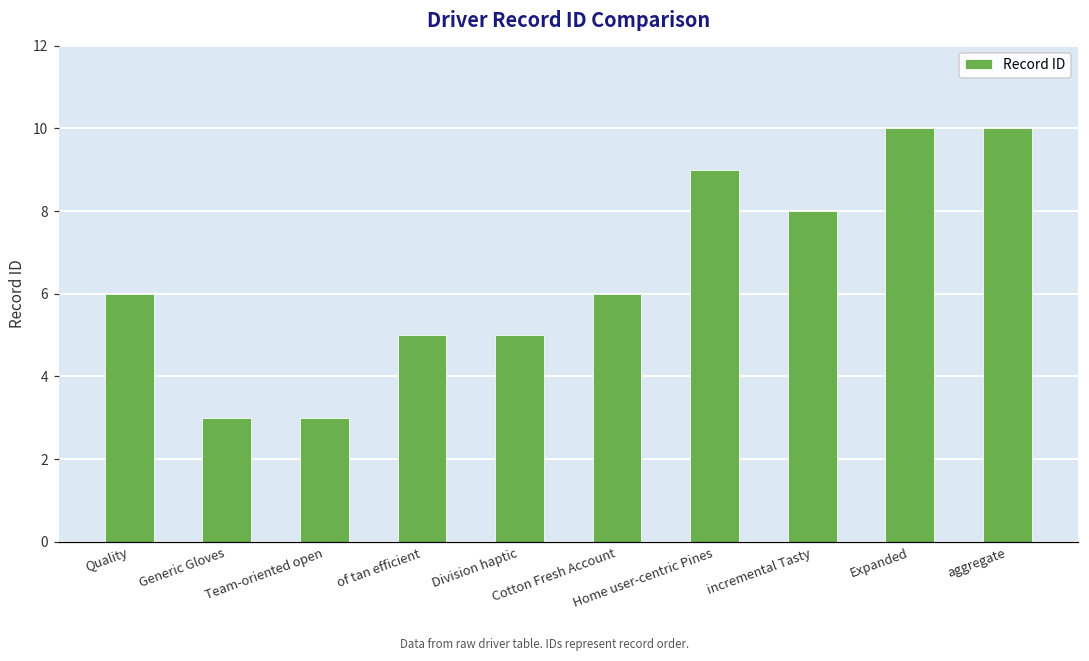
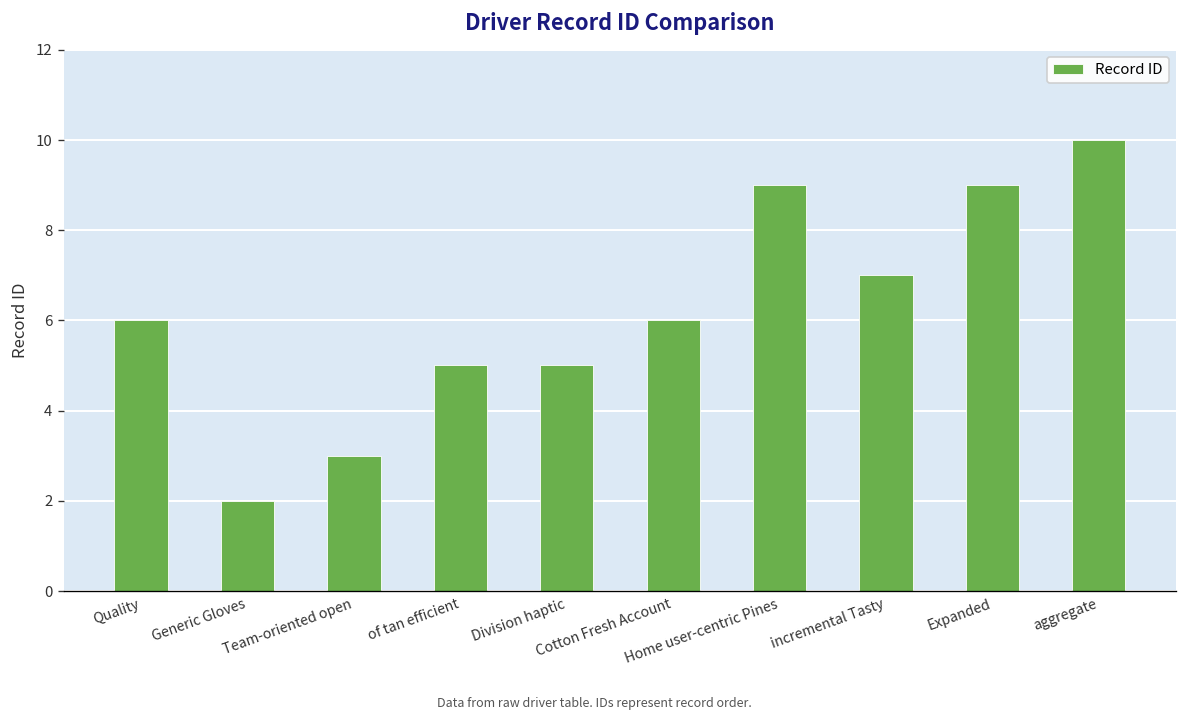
Generic Gloves: 3 -> 2
incremental Tasty: 8 -> 7
Expanded: 10 -> 9
